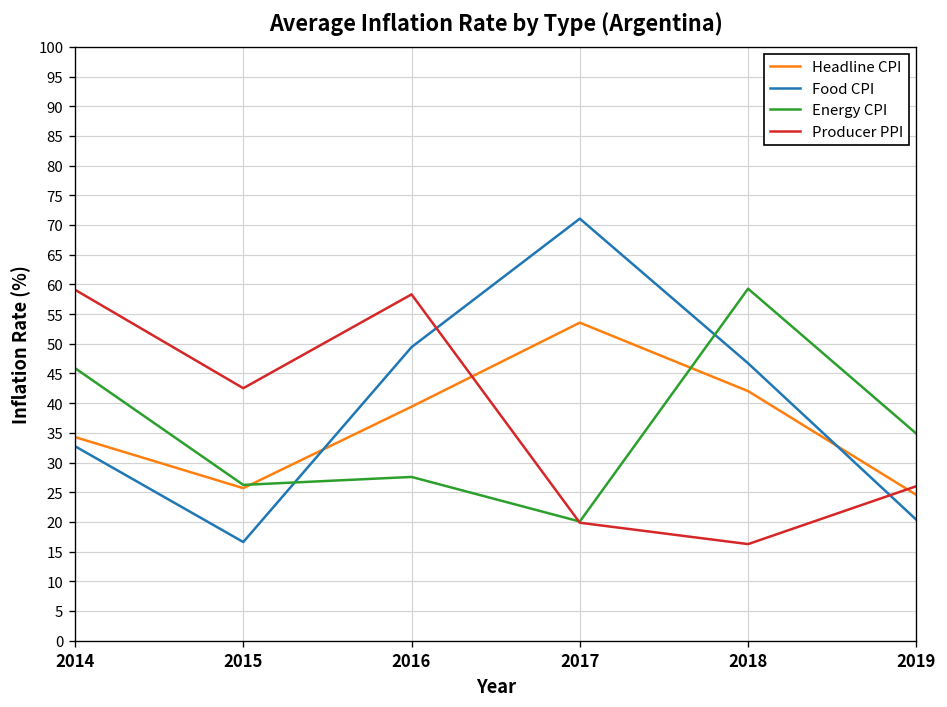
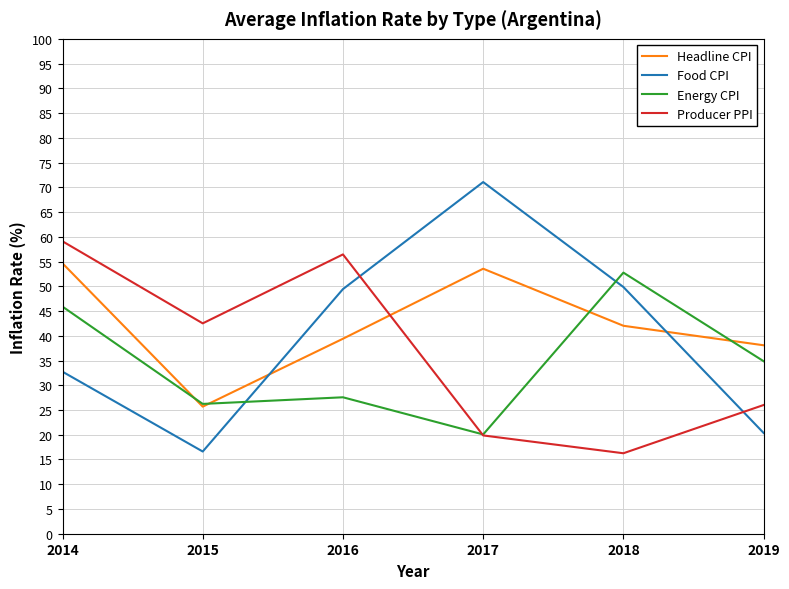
Headline CPI, 2014: 34 -> 55
Producer PPI, 2016: 58 -> 56
Food CPI, 2018: 47 -> 50
Energy CPI, 2018: 59 -> 53
Headline CPI, 2019: 25 -> 38
